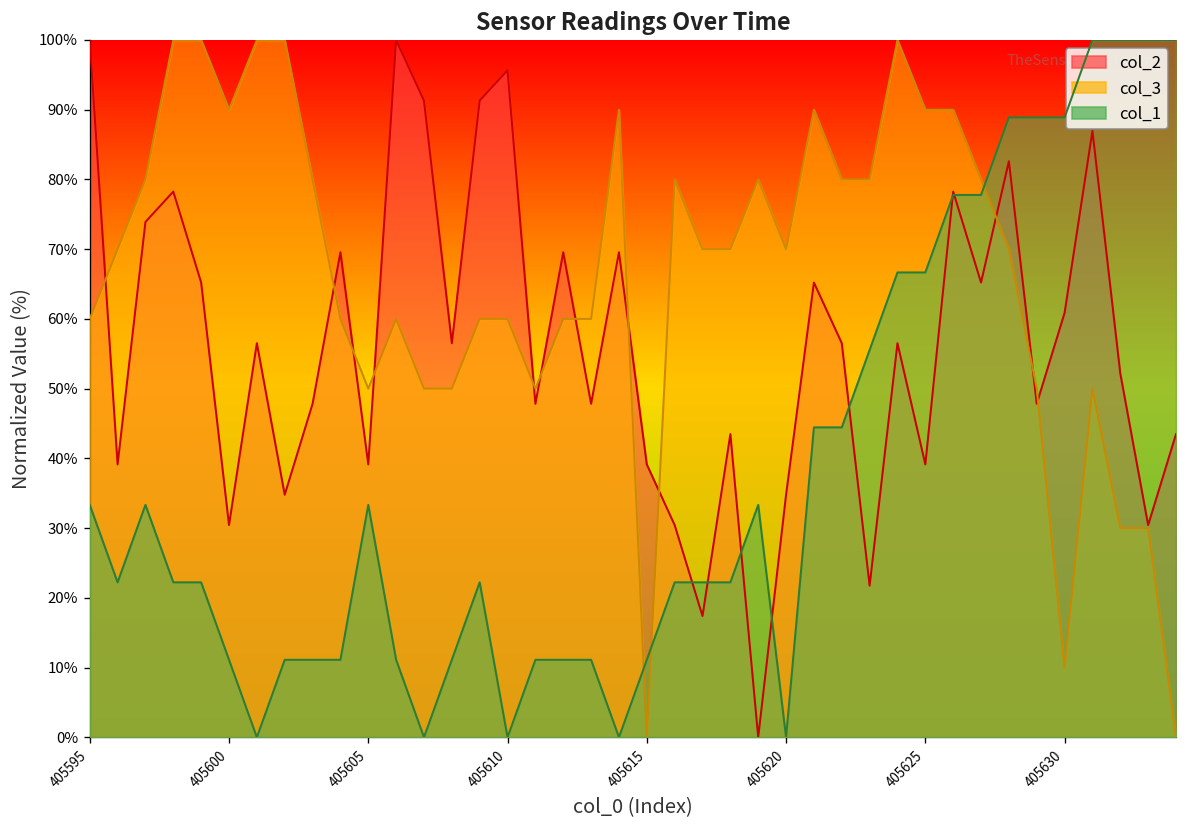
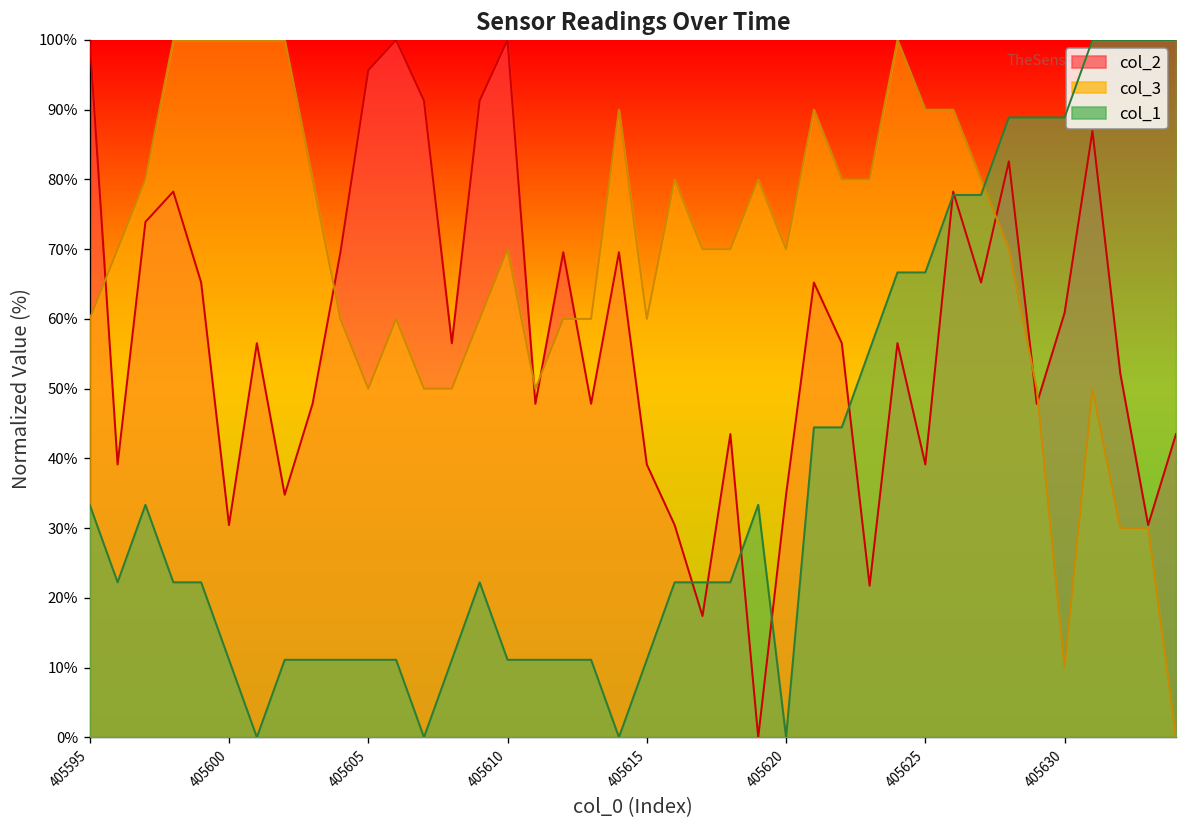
col_3, 405600: 90% -> 100%
col_2, 405605: 39% -> 96%
col_1, 405605: 33% -> 11%
col_2, 405610: 96% -> 100%
col_3, 405610: 60% -> 70%
col_1, 405610: 0% -> 11%
col_3, 405615: 0% -> 60%
